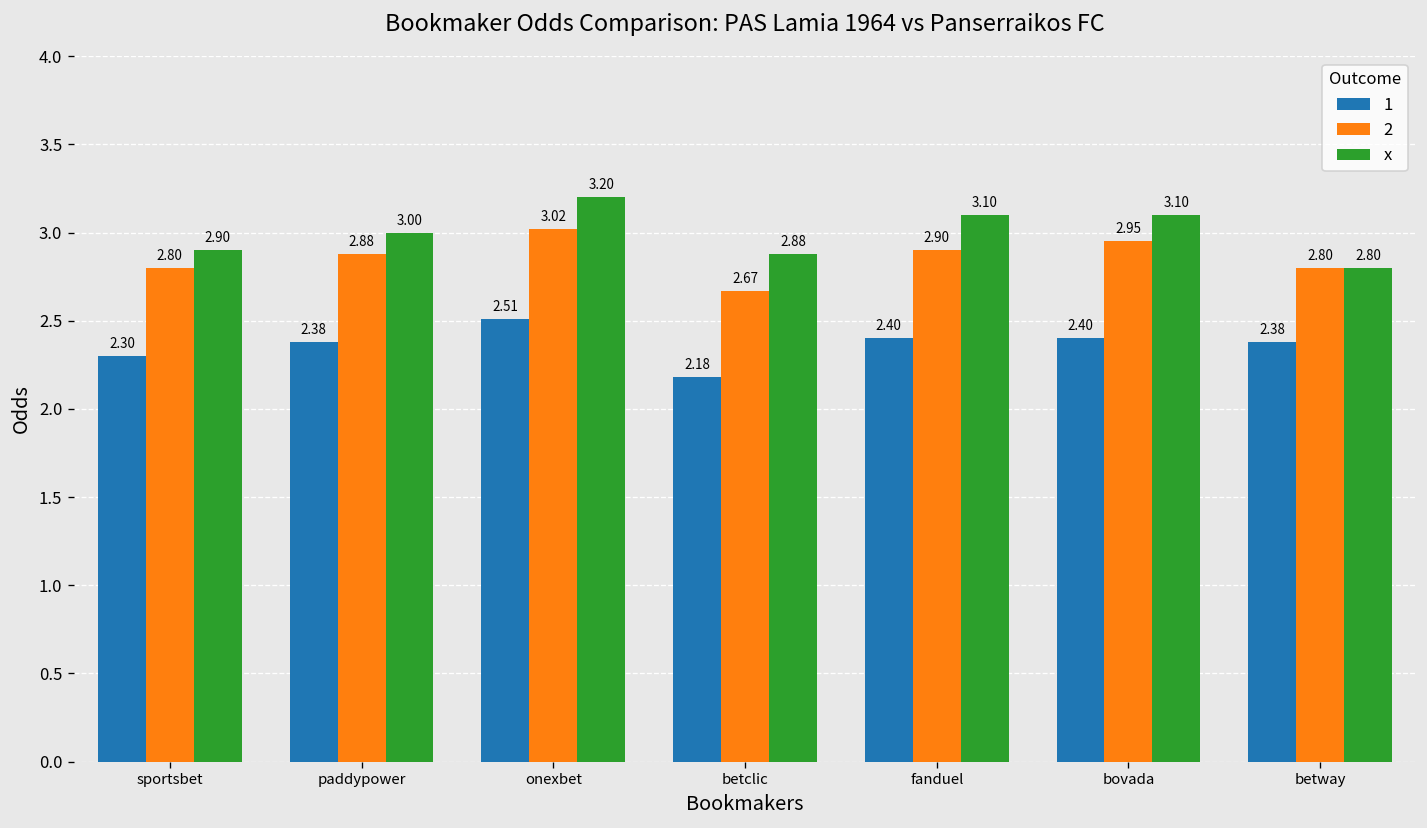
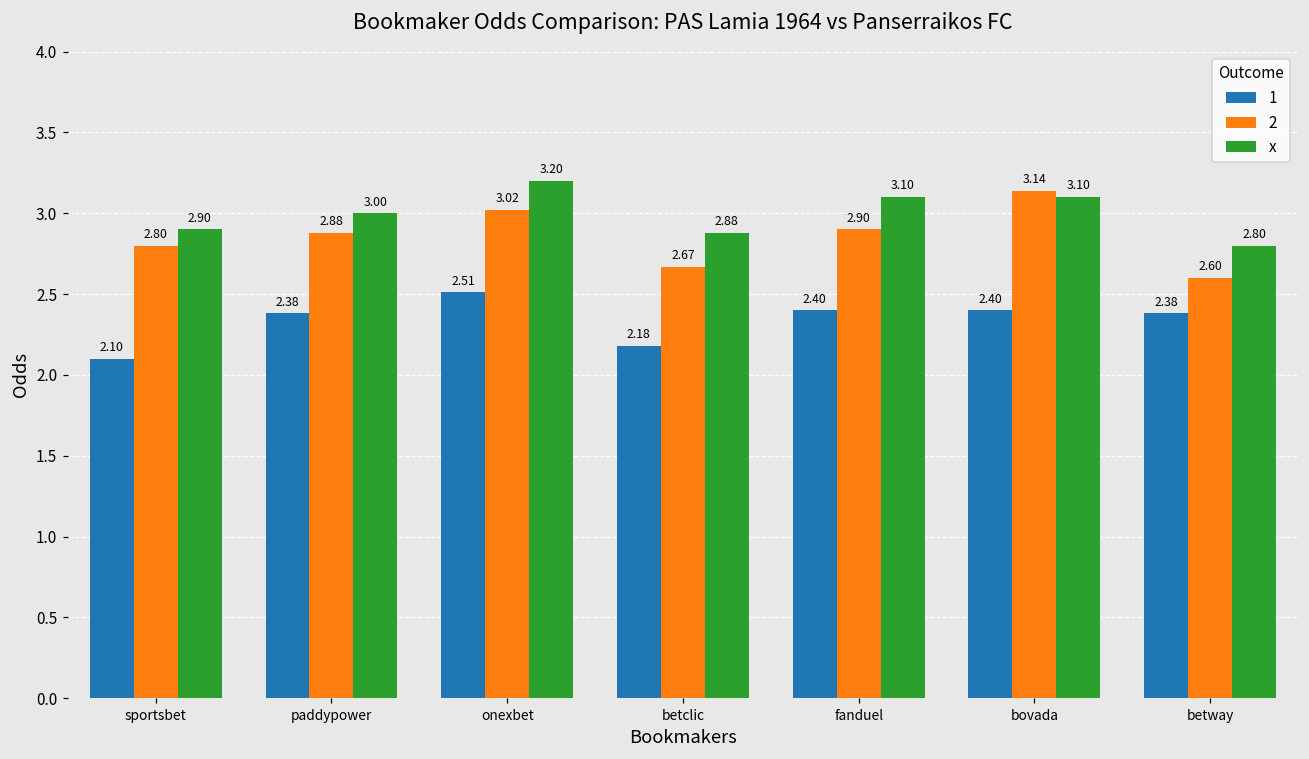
1, sportsbet: 2.30 -> 2.10
2, bovada: 2.95 -> 3.14
2, betway: 2.80 -> 2.60
